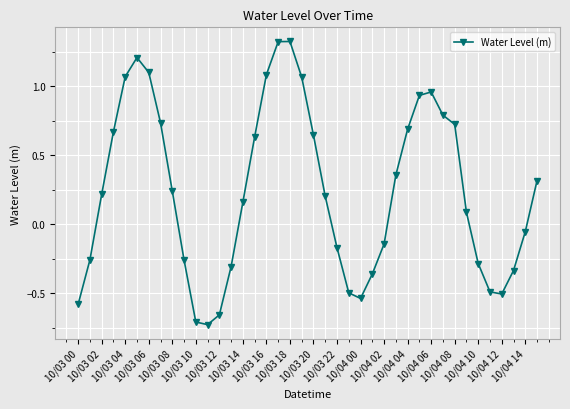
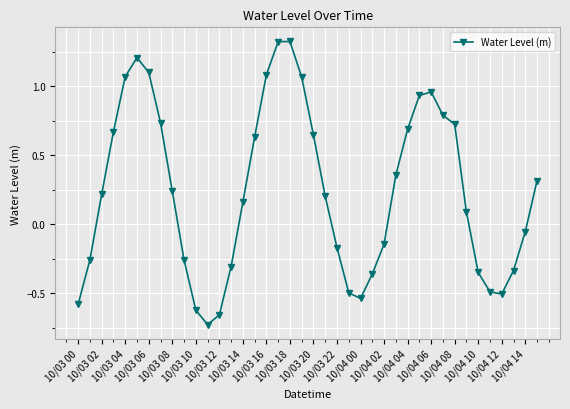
10/03 10: -0.71 -> -0.62
10/04 10: -0.28 -> -0.35
